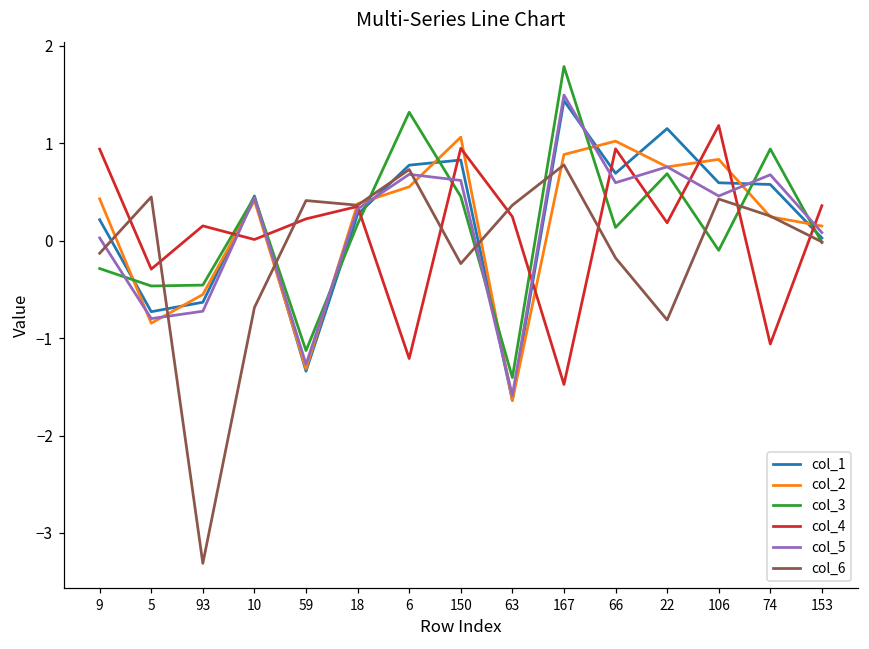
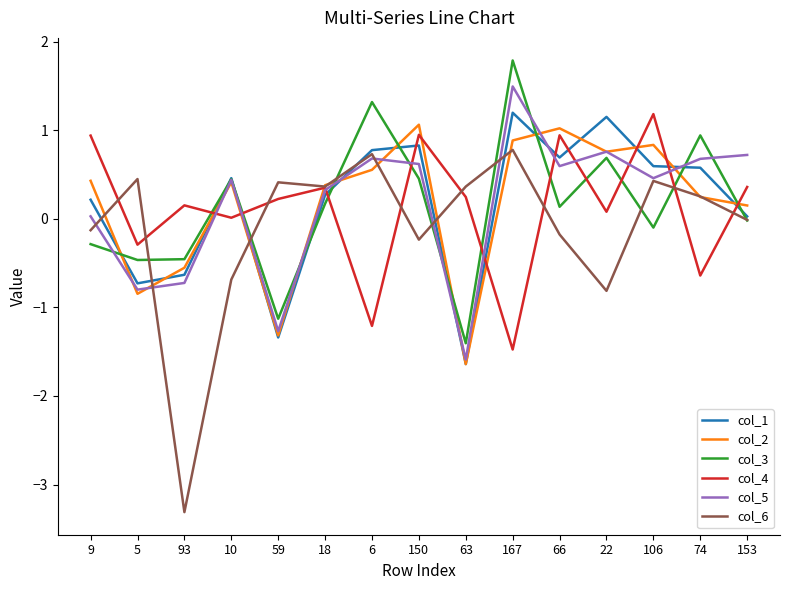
col_1, 167: 1.4 -> 1.2
col_4, 22: 0.2 -> 0.1
col_4, 74: -1.1 -> -0.6
col_5, 153: 0.1 -> 0.7
